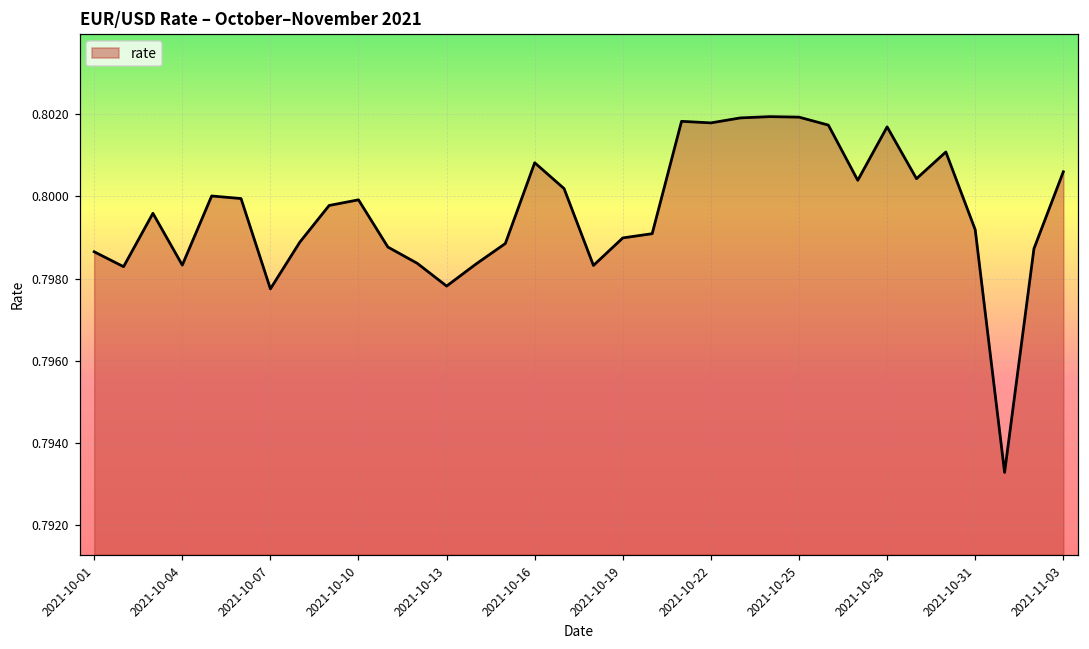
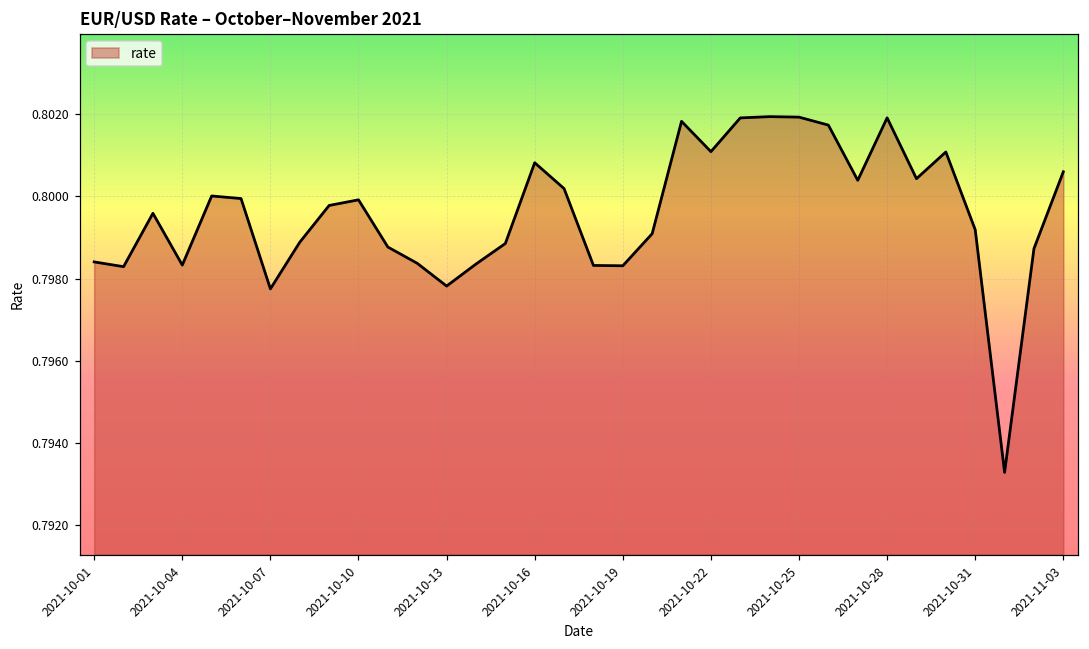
2021-10-01: 0.7987 -> 0.7984
2021-10-19: 0.7990 -> 0.7983
2021-10-22: 0.8018 -> 0.8011
2021-10-28: 0.8017 -> 0.8019
